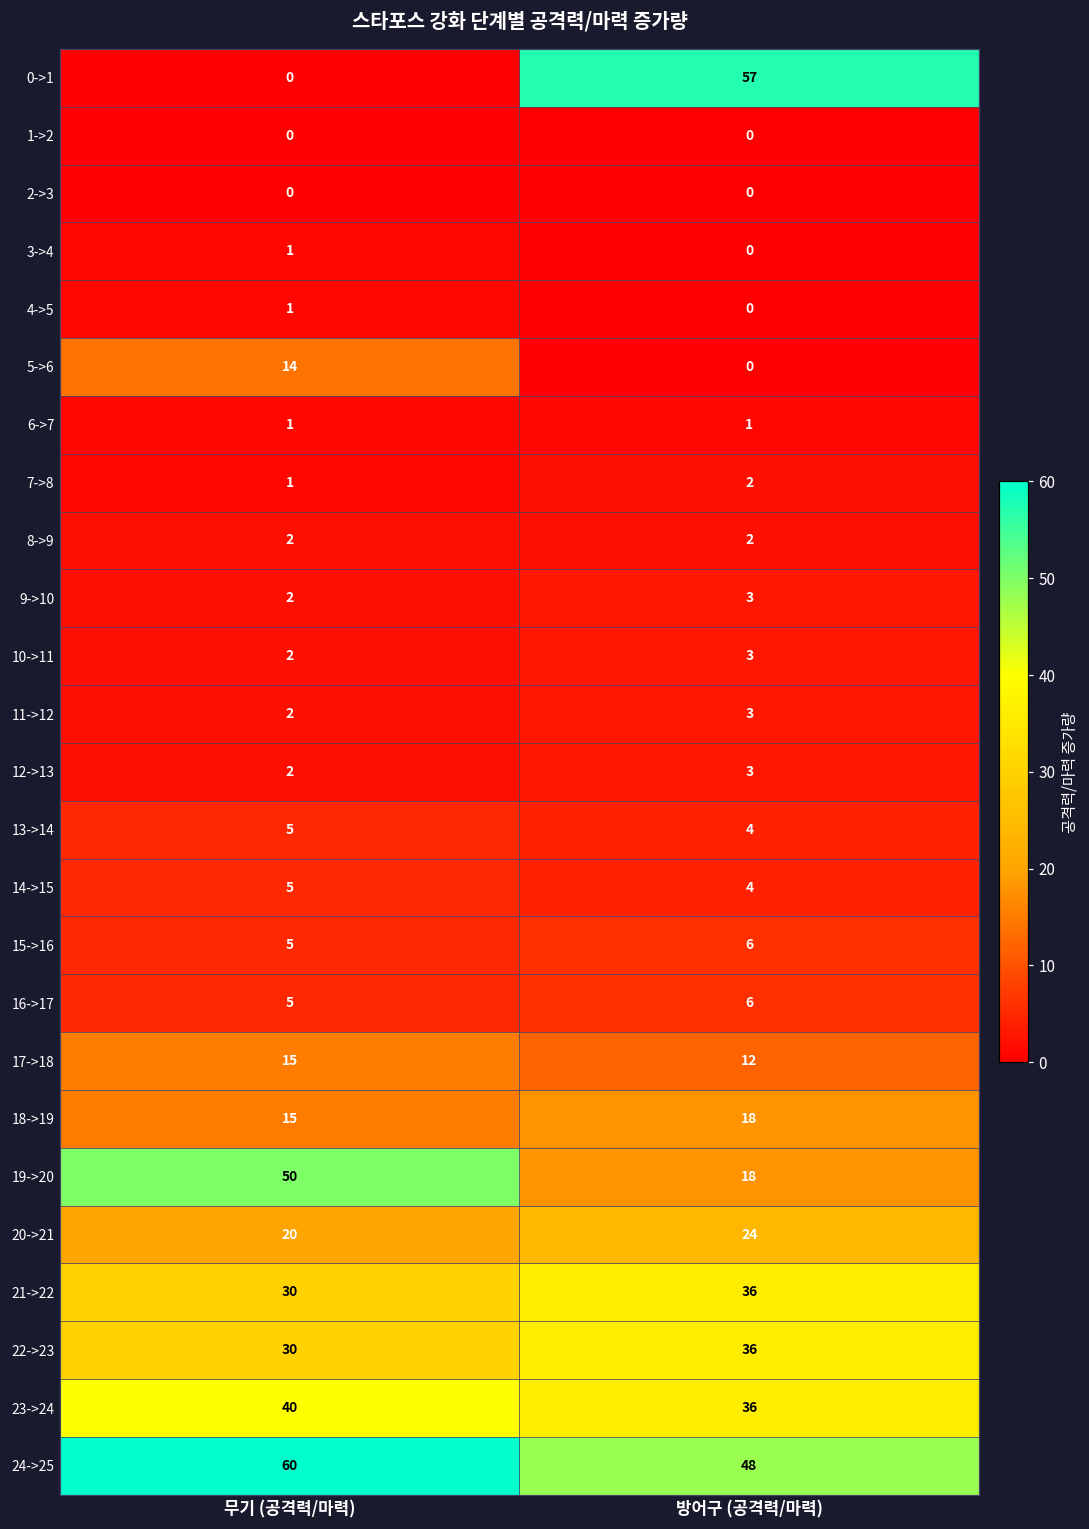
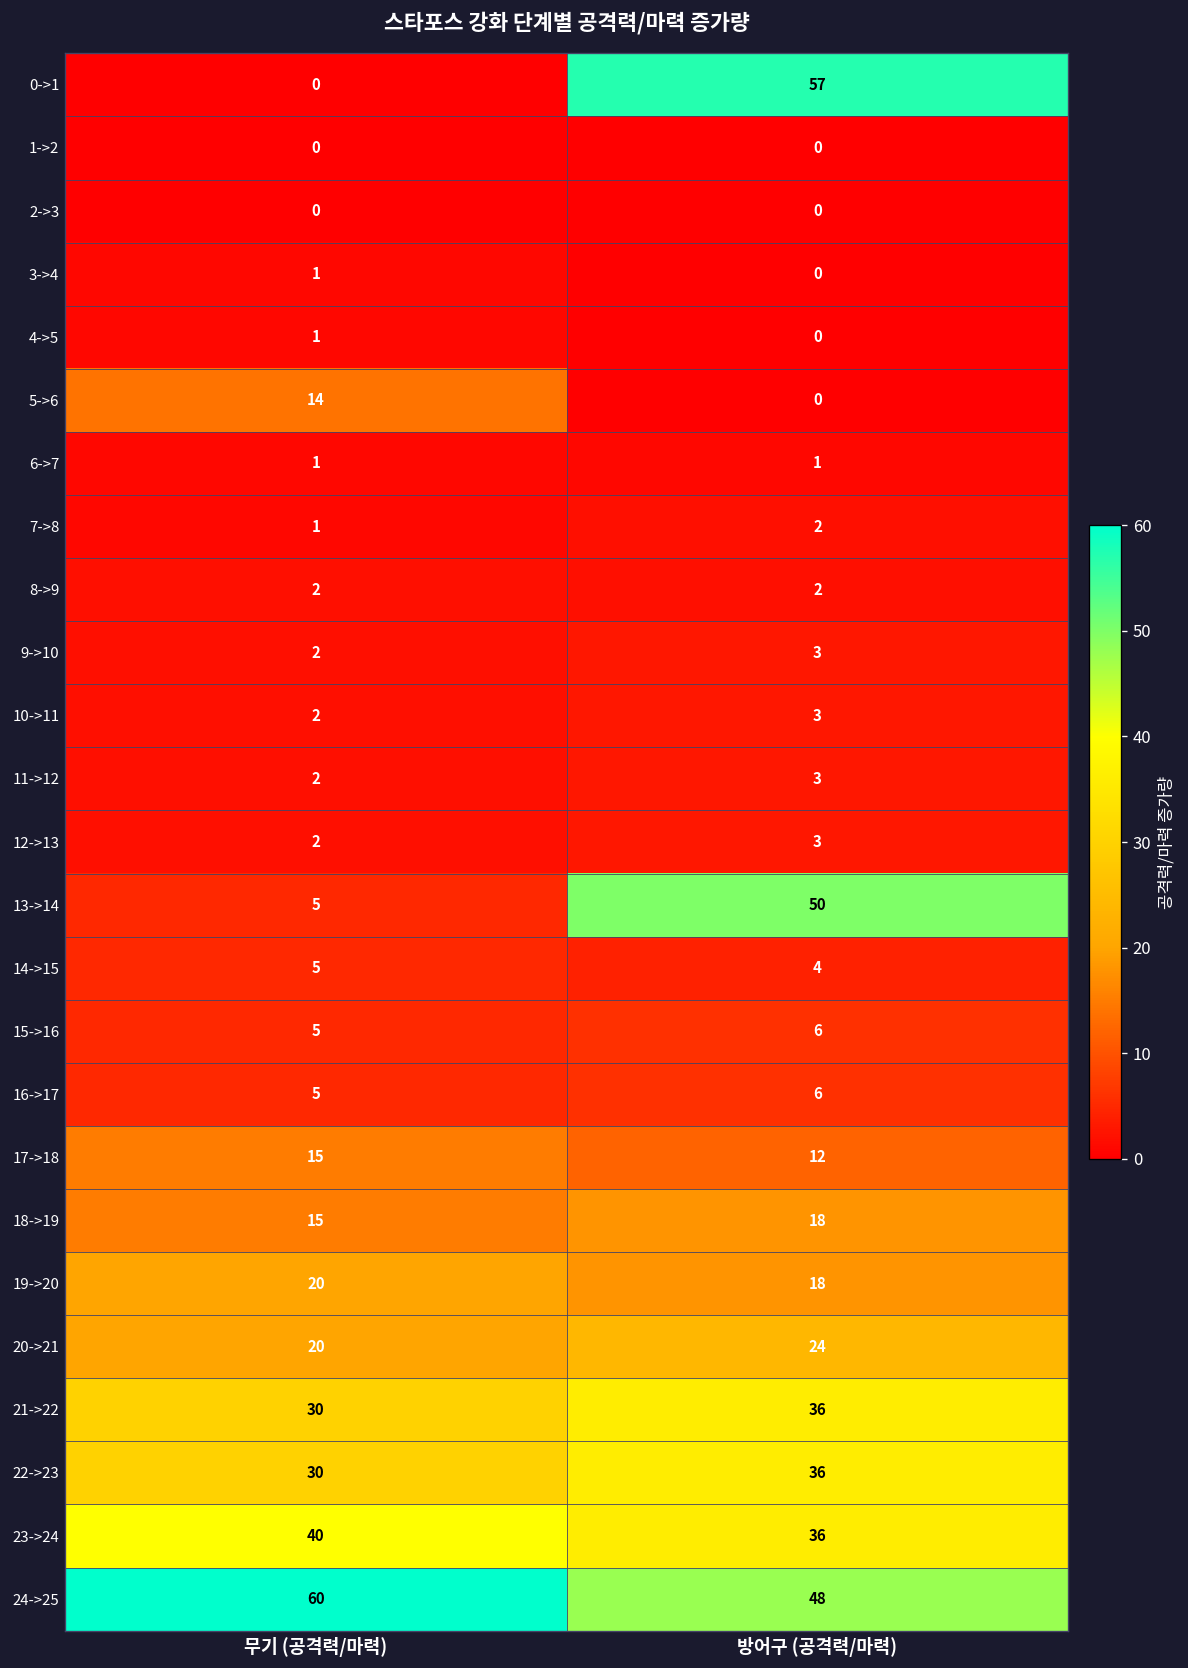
13->14, 방어구 (공격력/마력): 4 -> 50
19->20, 무기 (공격력/마력): 50 -> 20
